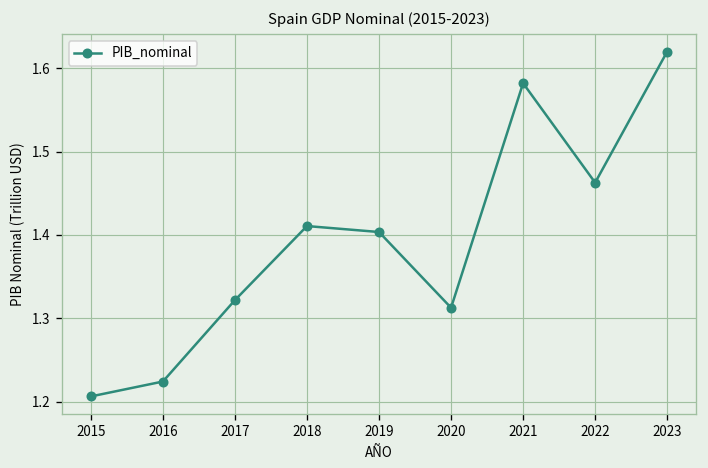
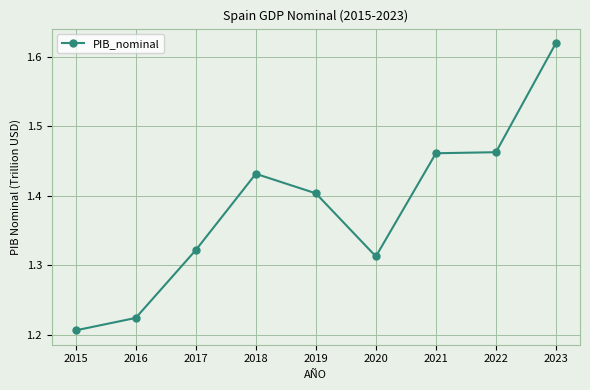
2018: 1.41 -> 1.43
2021: 1.58 -> 1.46
